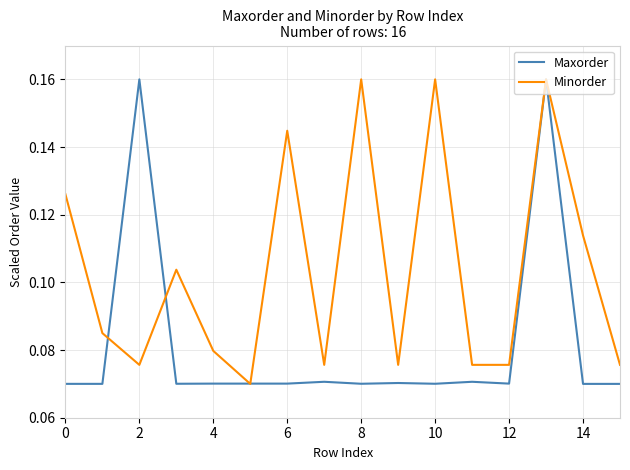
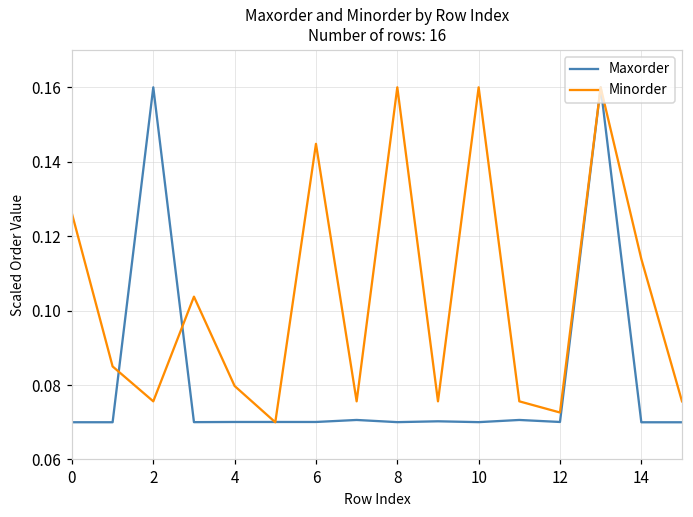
Minorder, 12: 0.076 -> 0.073
